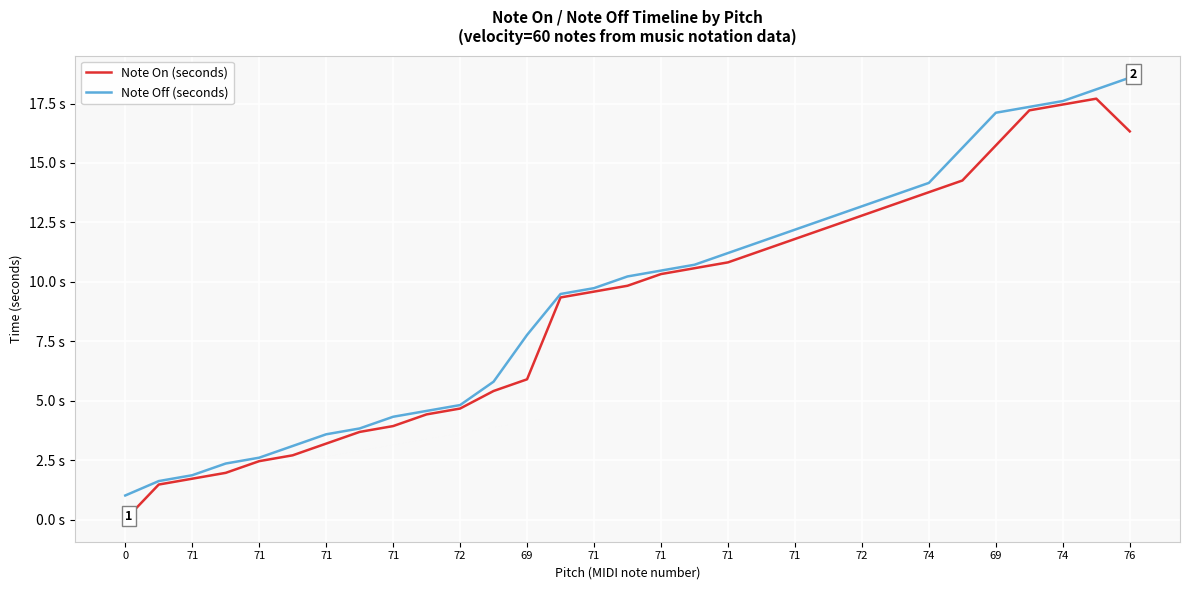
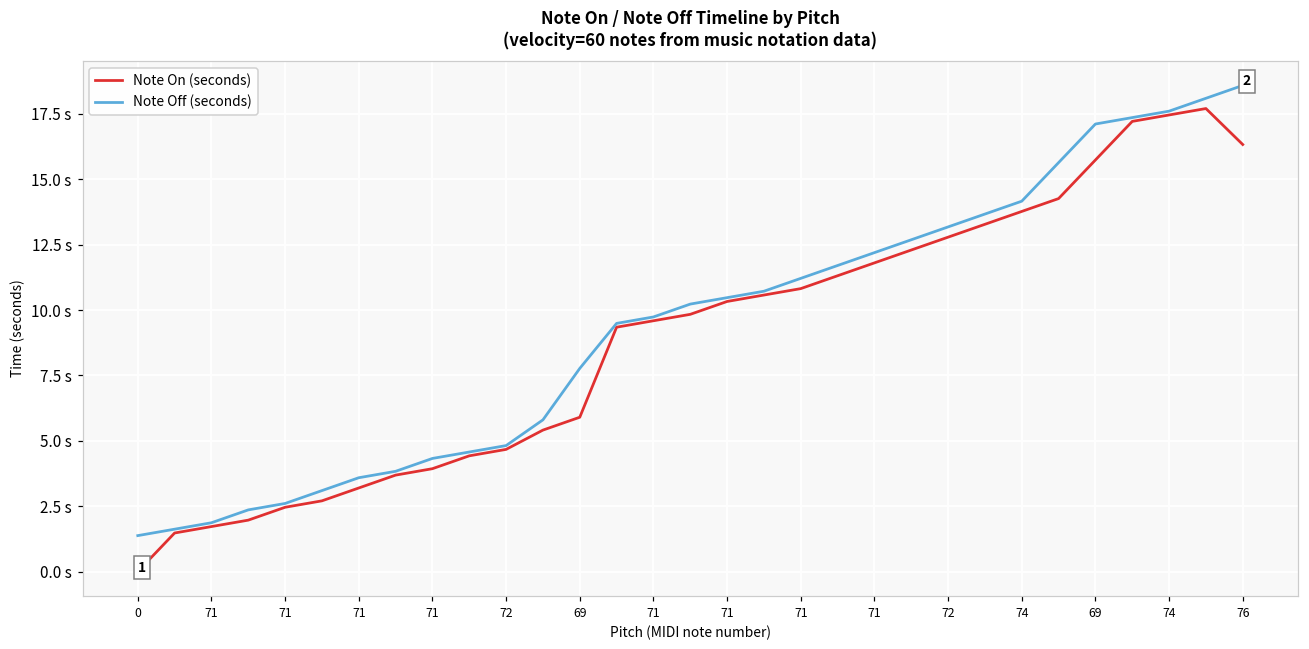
Note Off (seconds), 0: 1.0 s -> 1.4 s
